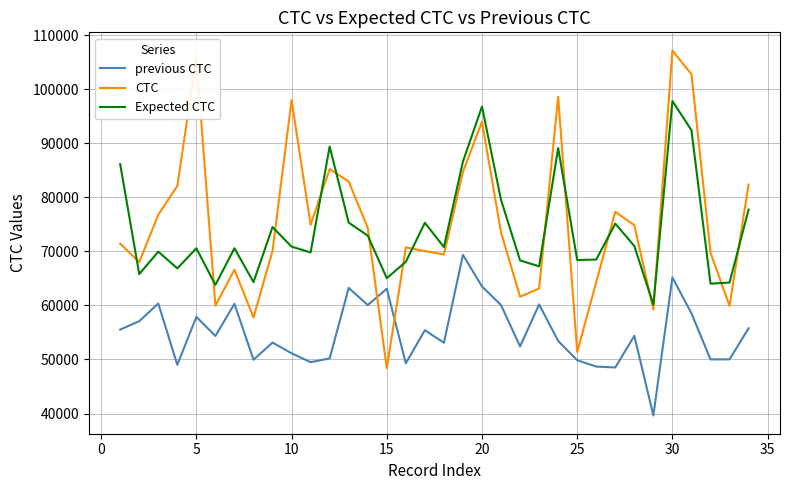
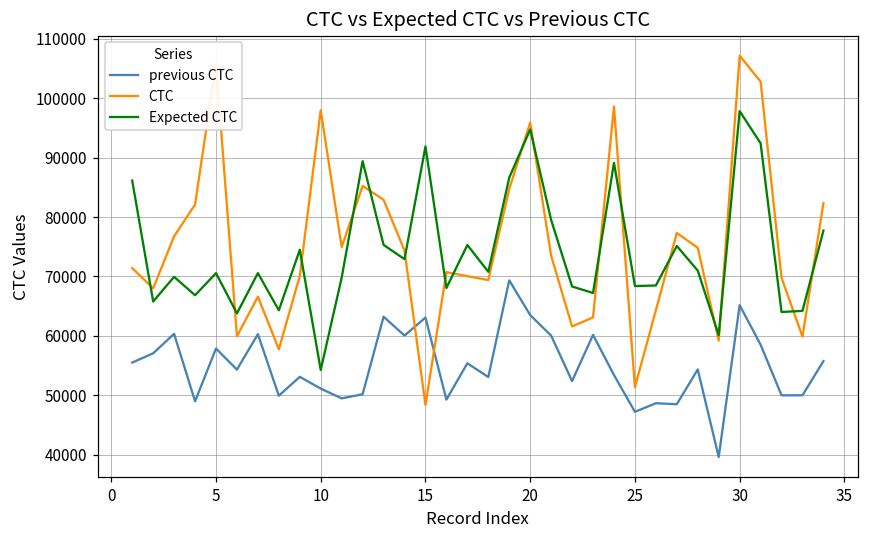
Expected CTC, 10: 71000 -> 54000
Expected CTC, 15: 65000 -> 92000
CTC, 20: 94000 -> 96000
Expected CTC, 20: 97000 -> 95000
previous CTC, 25: 50000 -> 47000
